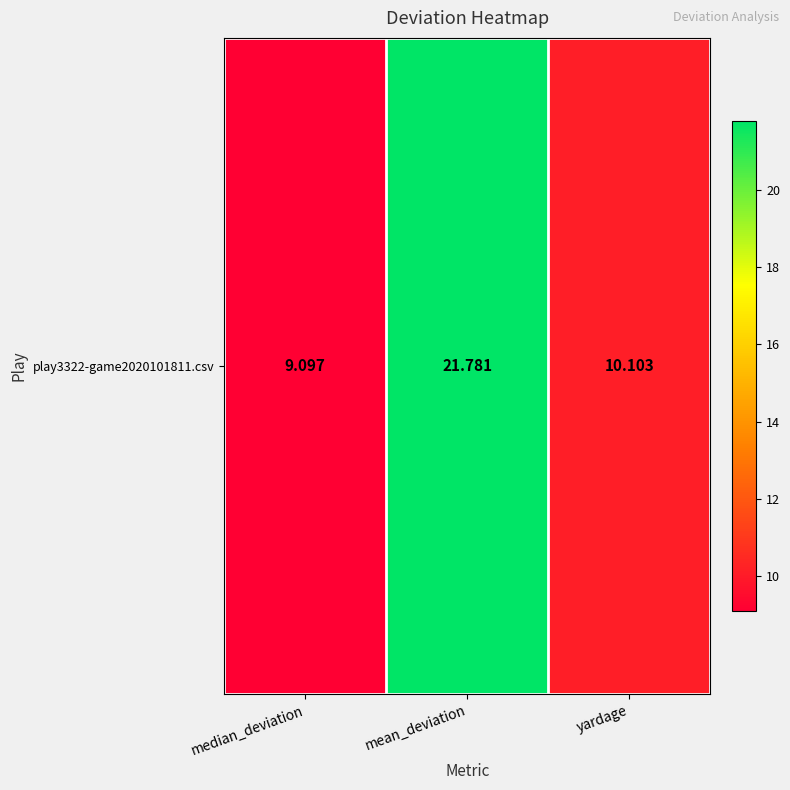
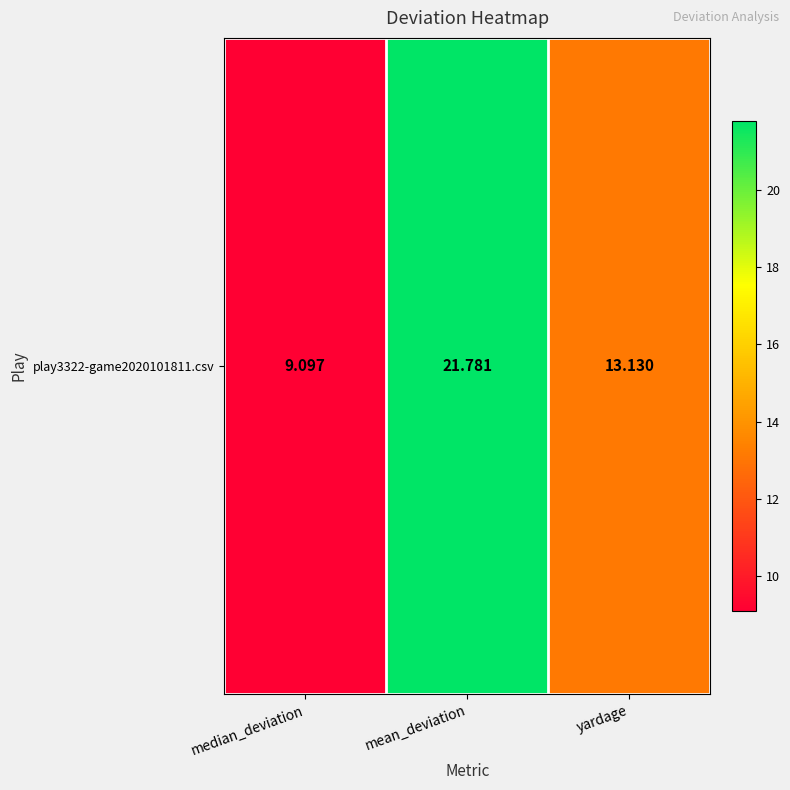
play3322-game2020101811.csv, yardage: 10.103 -> 13.130
